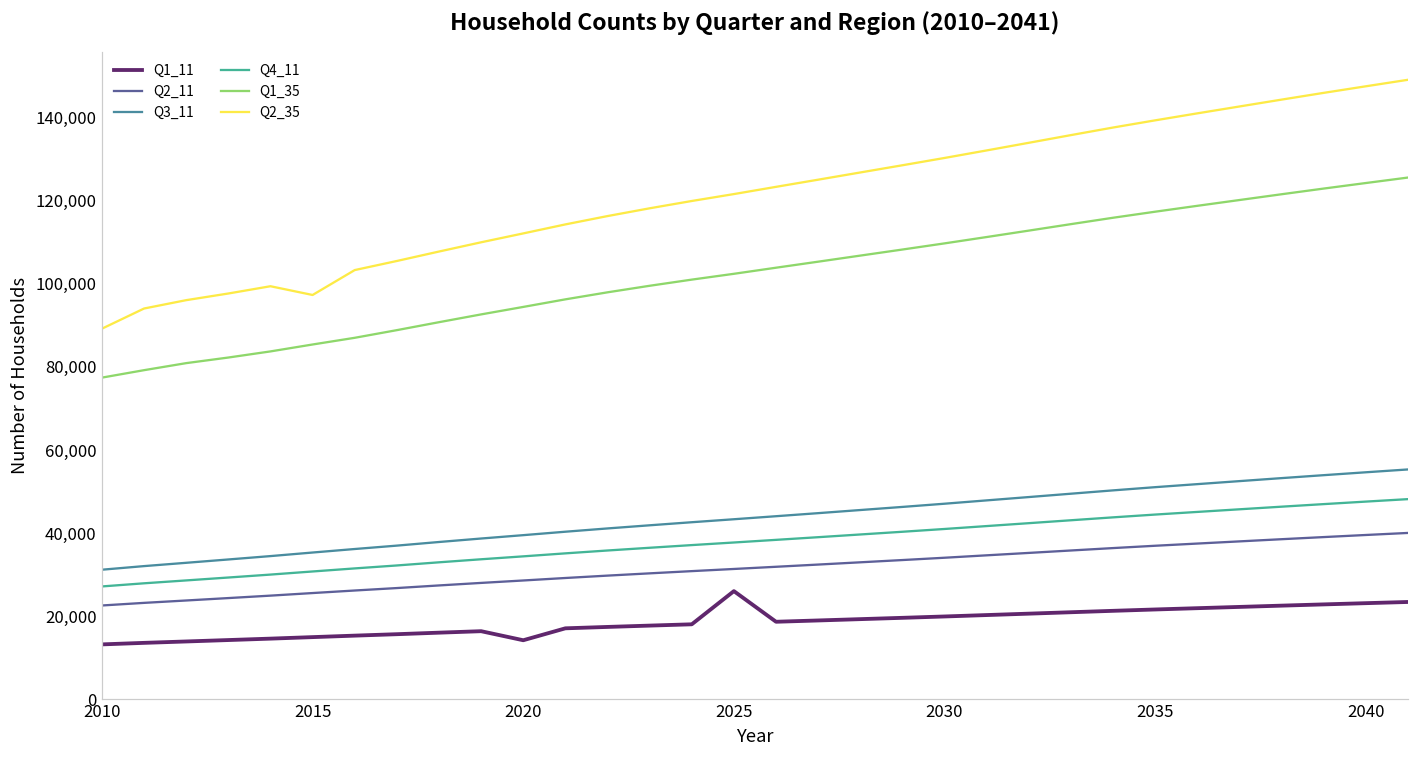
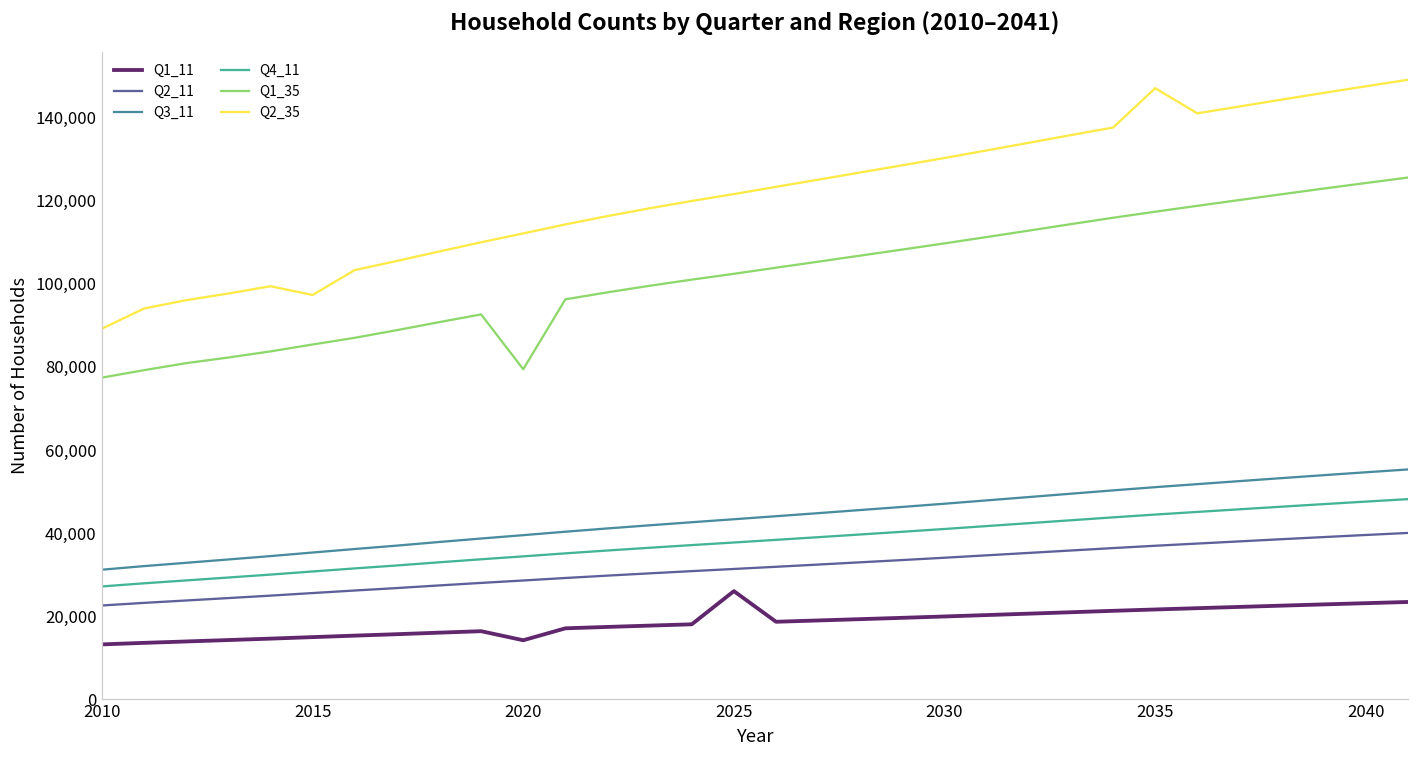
Q1_35, 2020: 94,000 -> 79,000
Q2_35, 2035: 139,000 -> 147,000
